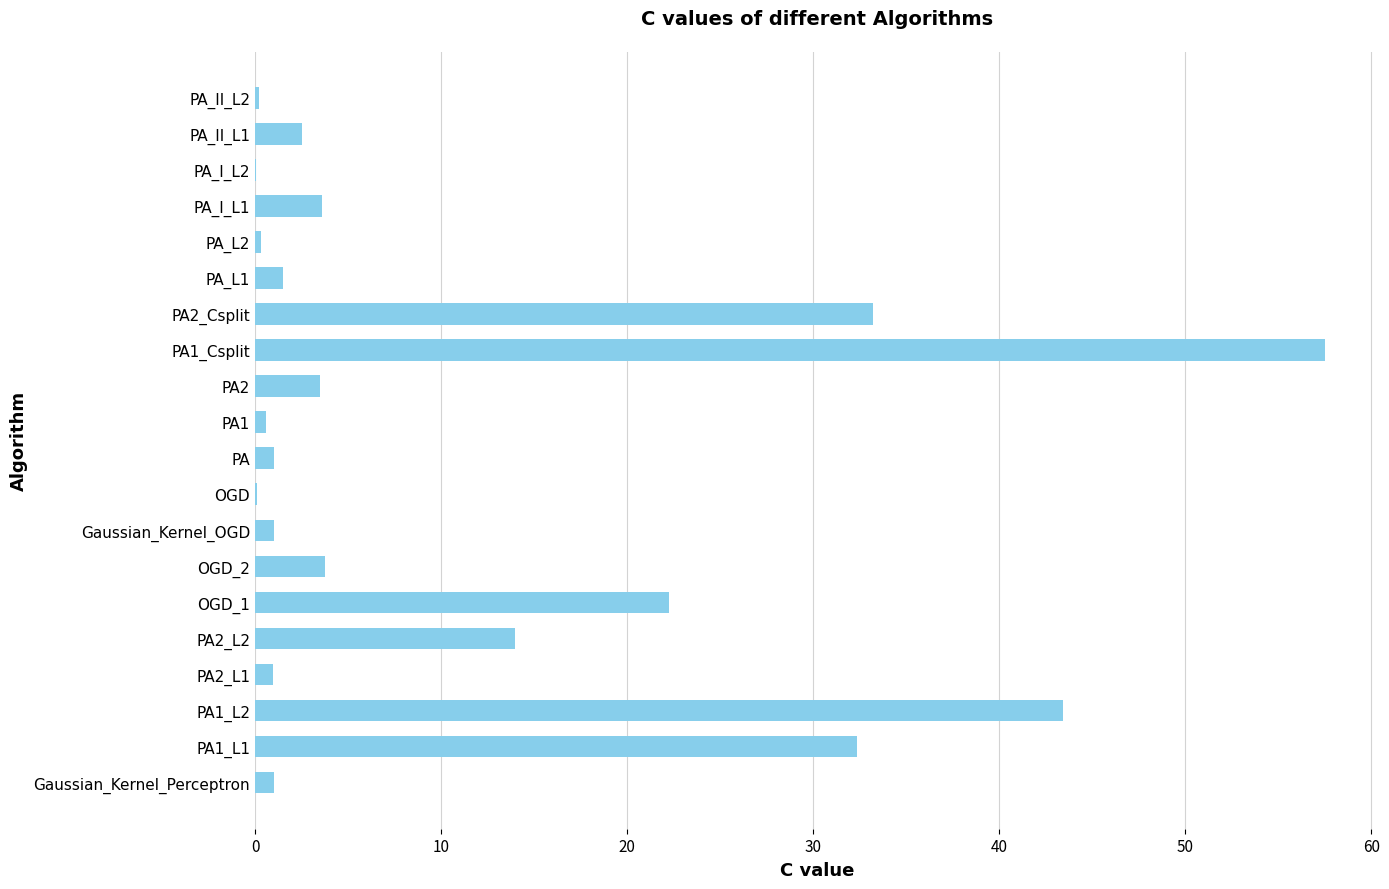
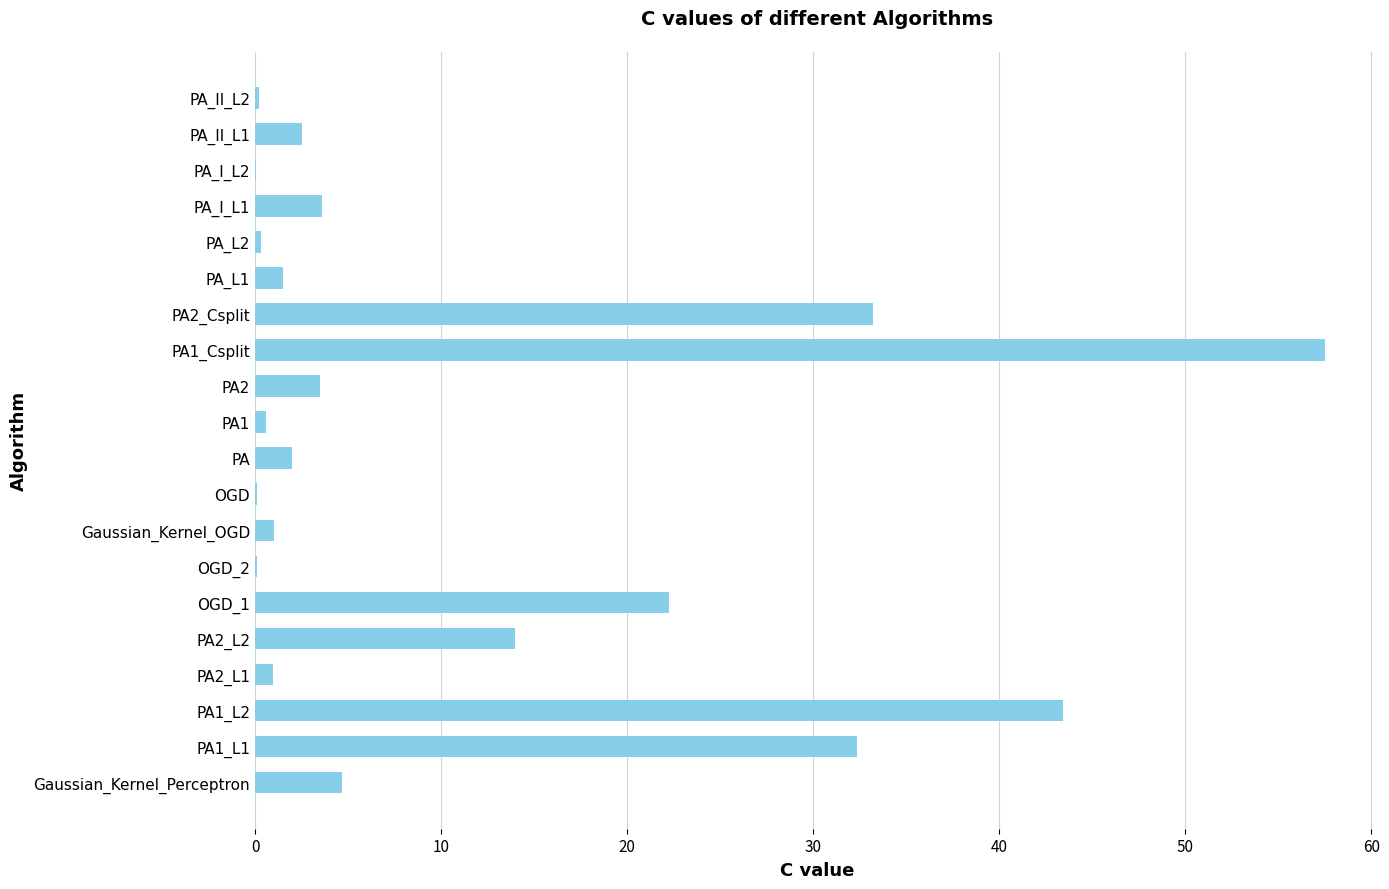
PA: 1 -> 2
OGD_2: 3.8 -> 0.1
Gaussian_Kernel_Perceptron: 1.0 -> 4.7
